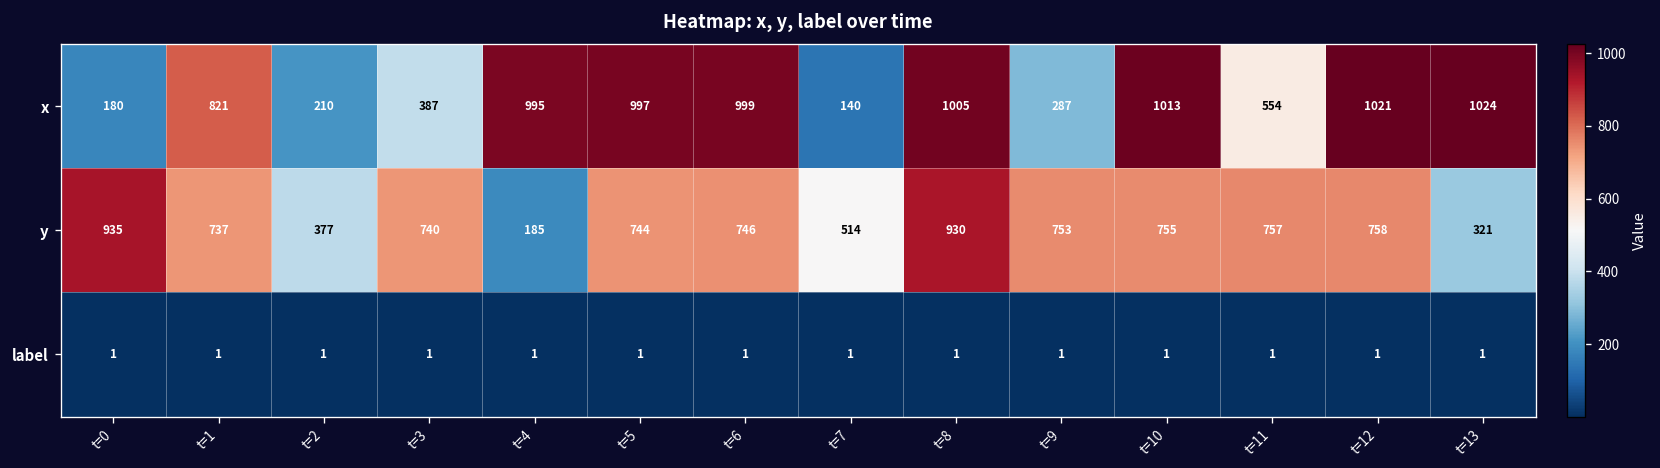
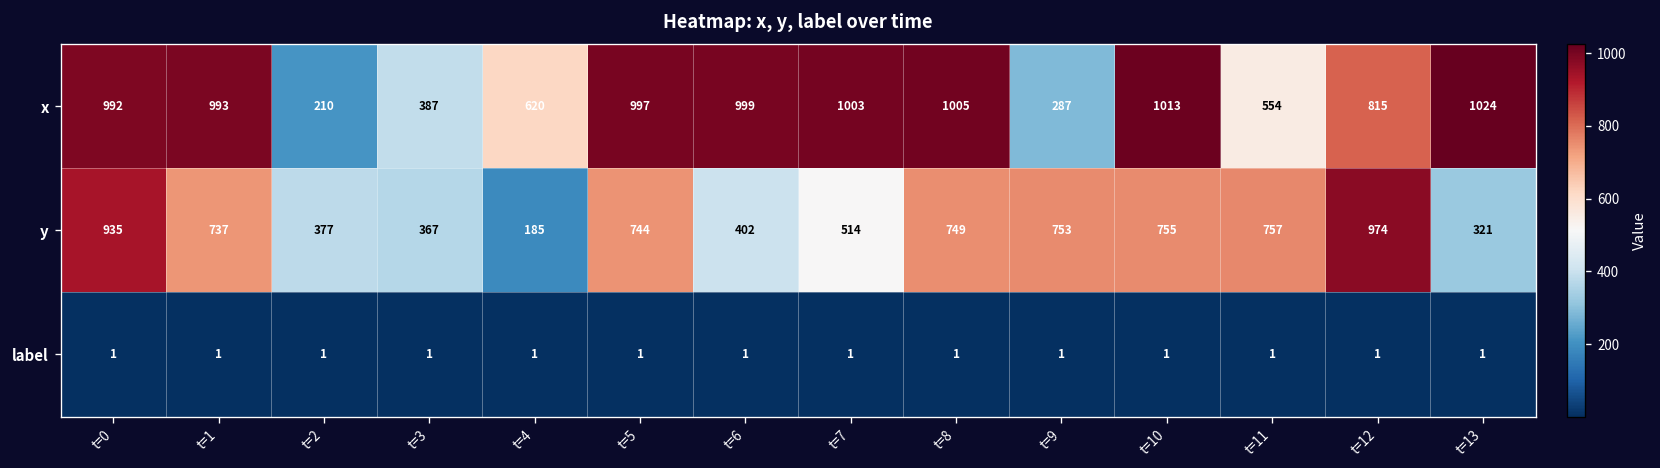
x, t=0: 180 -> 992
x, t=1: 821 -> 993
x, t=4: 995 -> 620
x, t=7: 140 -> 1003
x, t=12: 1021 -> 815
y, t=3: 740 -> 367
y, t=6: 746 -> 402
y, t=8: 930 -> 749
y, t=12: 758 -> 974
